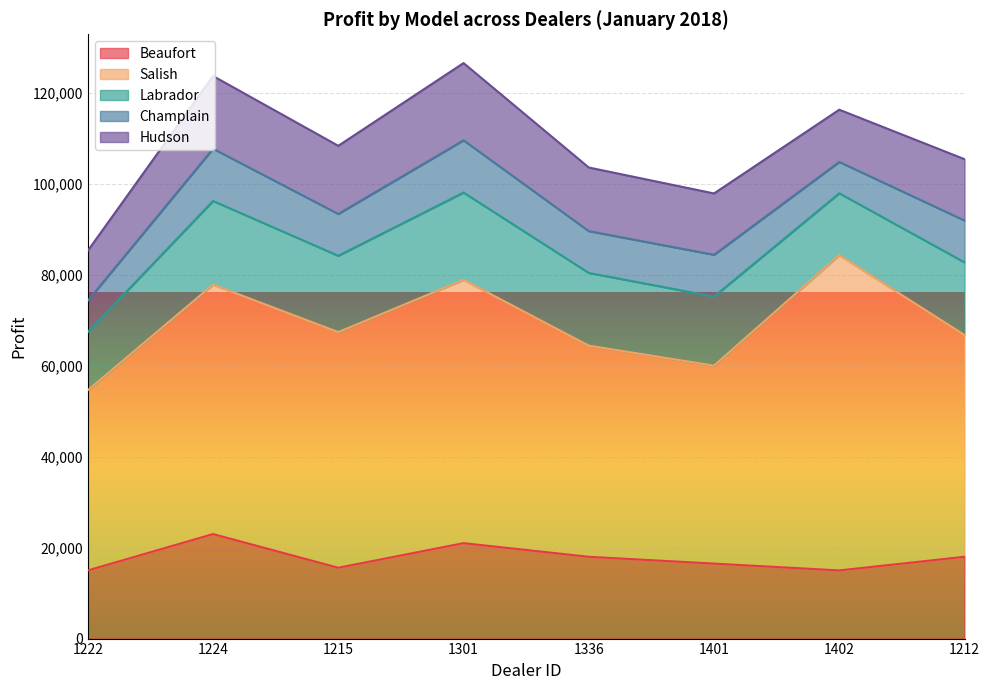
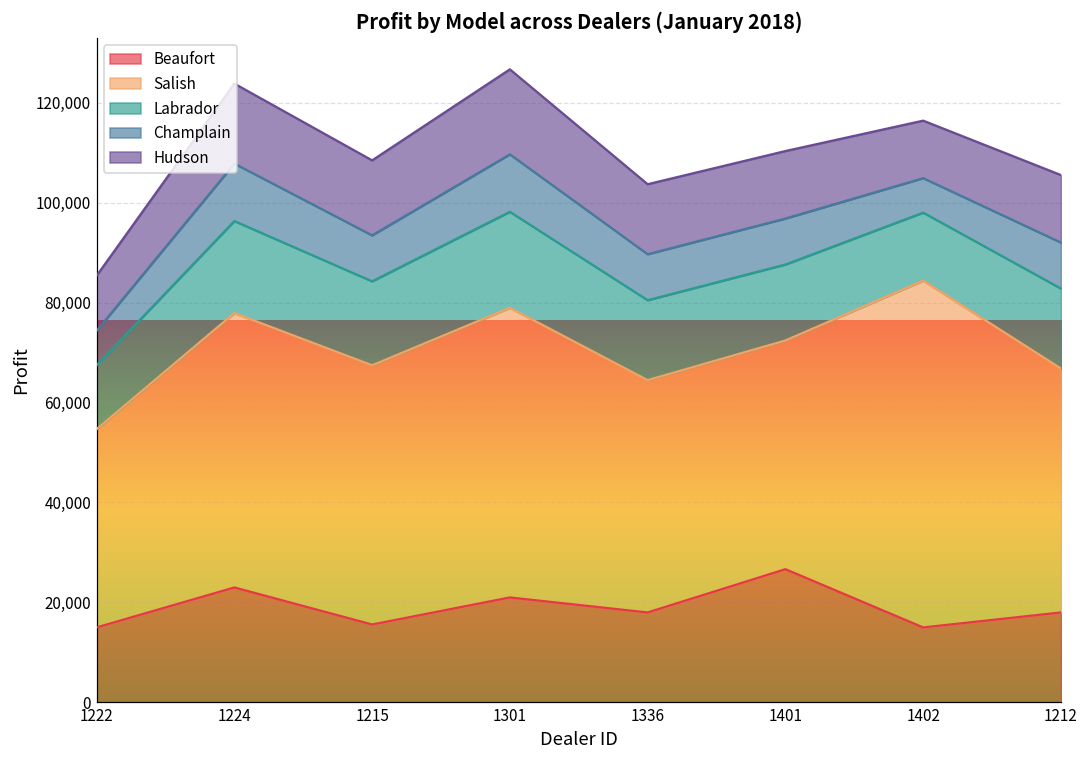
Beaufort, 1401: 17,000 -> 27,000
Salish, 1401: 44,000 -> 46,000
